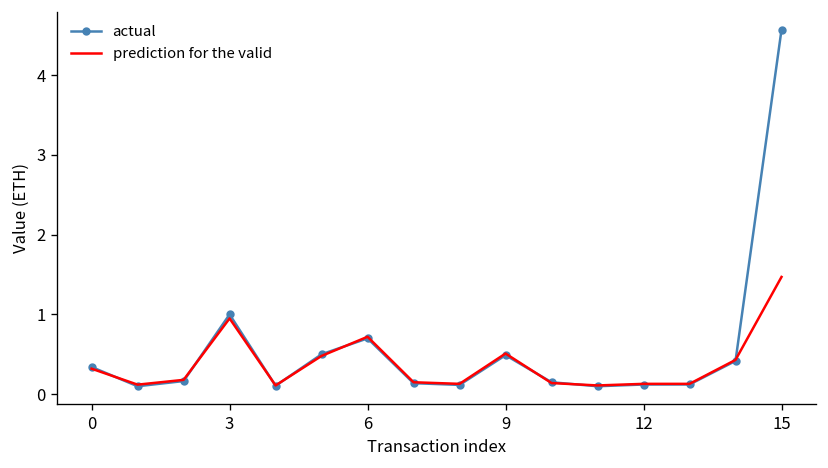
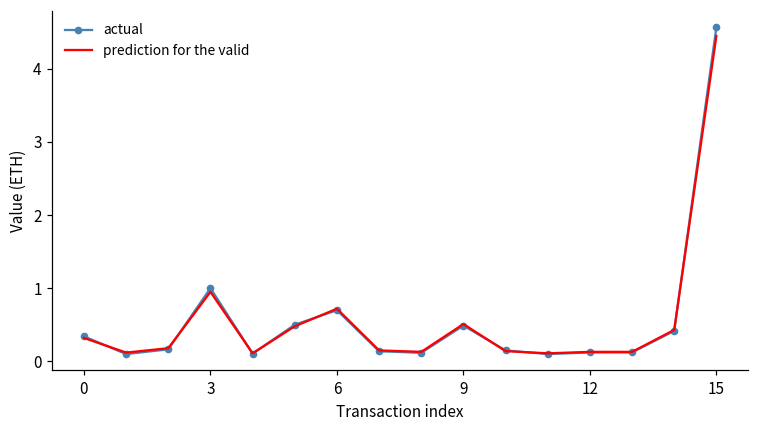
prediction for the valid, 15: 1.5 -> 4.5
